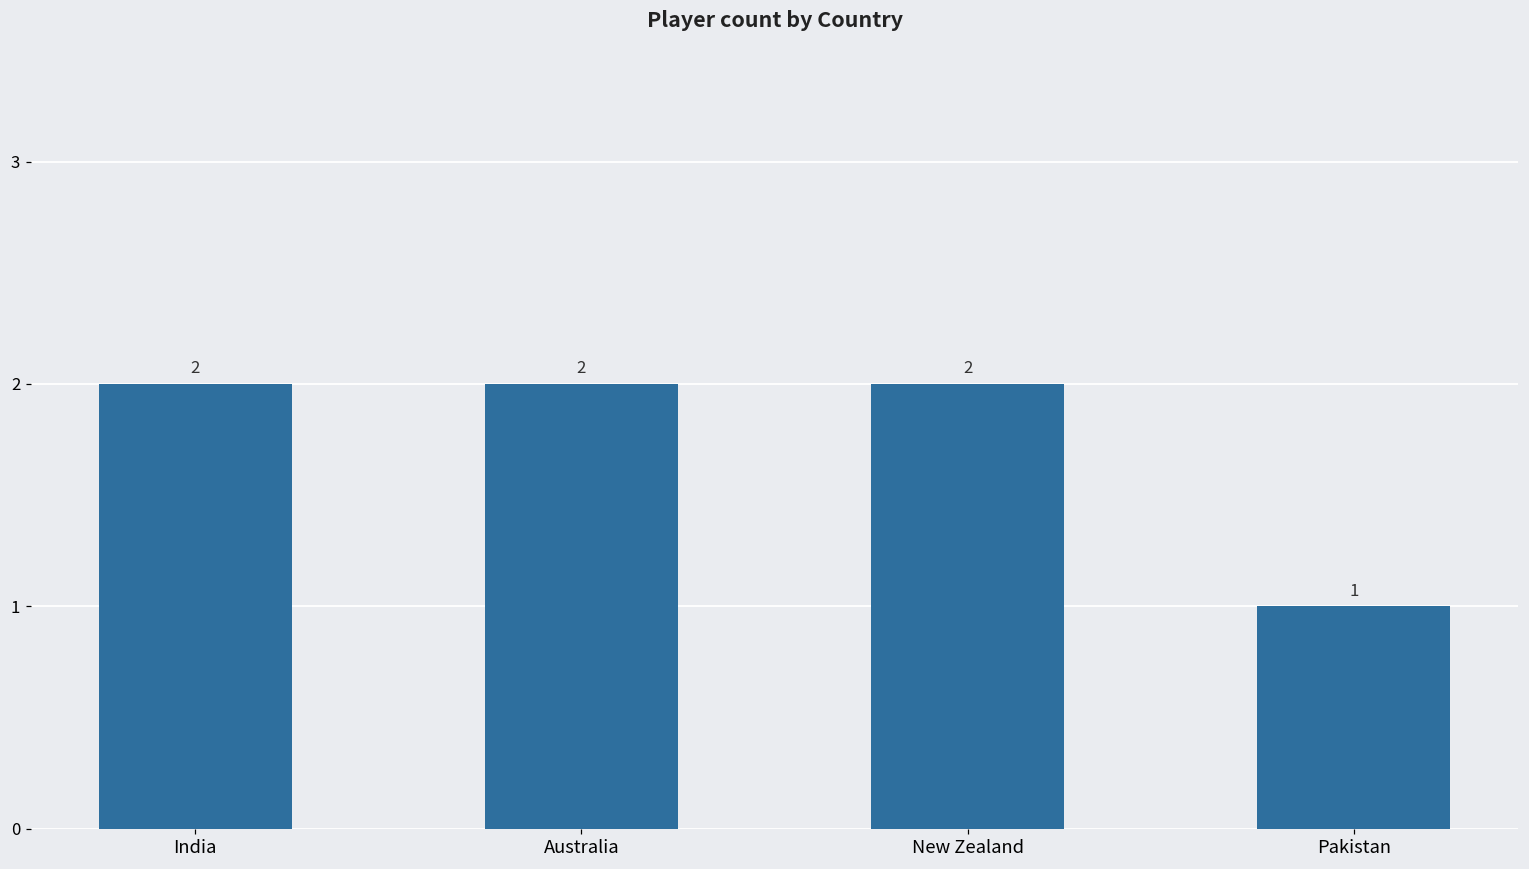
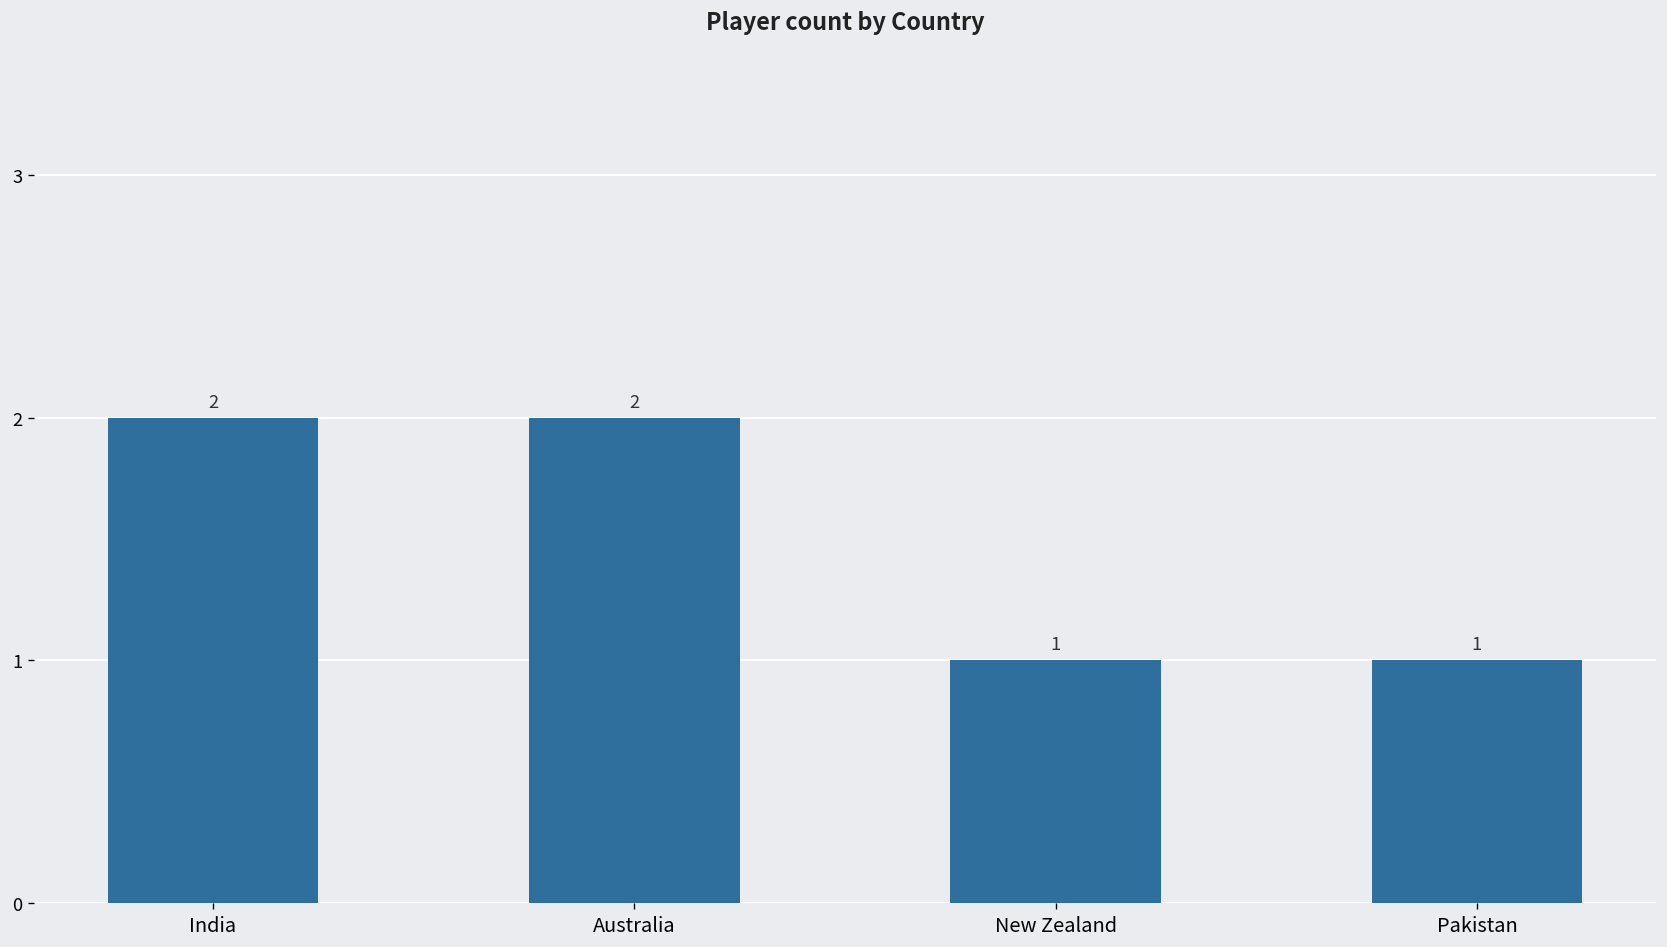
New Zealand: 2 -> 1
